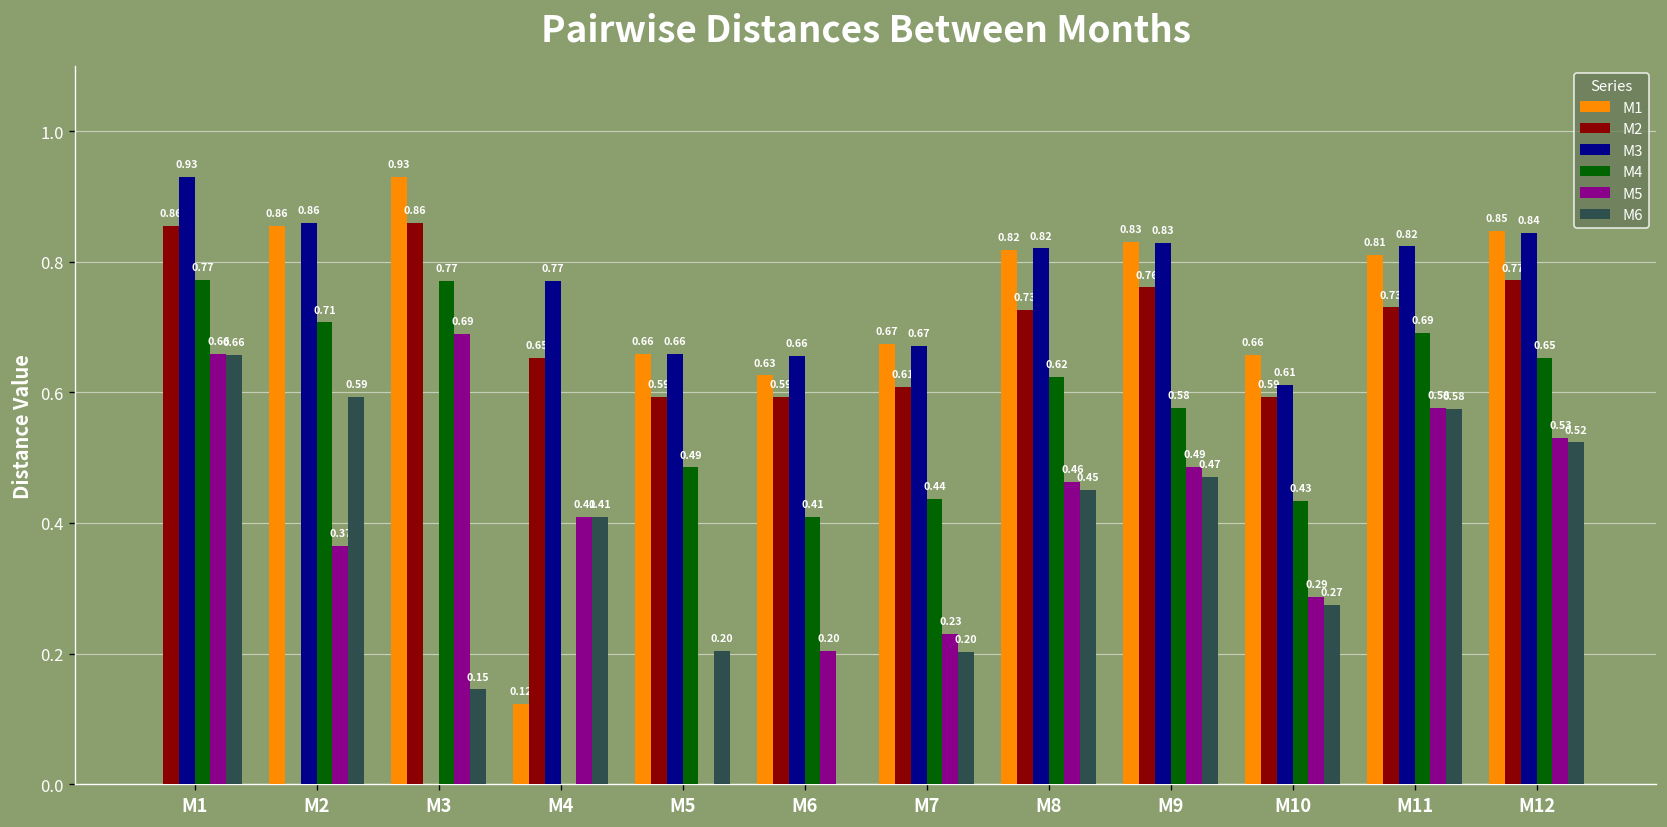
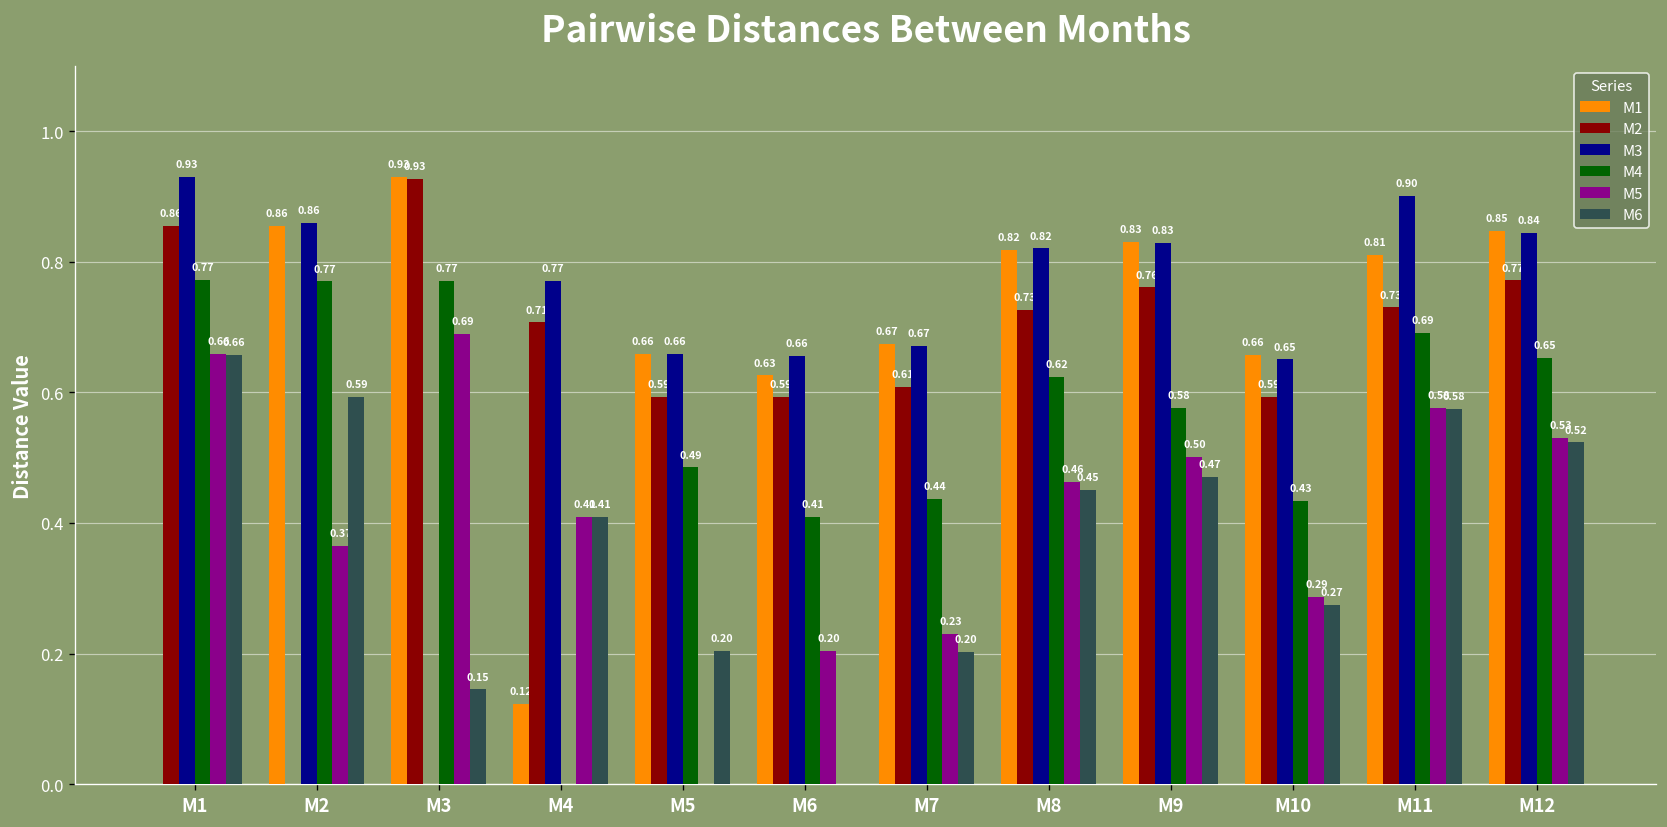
M4, M2: 0.71 -> 0.77
M2, M3: 0.86 -> 0.93
M2, M4: 0.65 -> 0.71
M5, M9: 0.49 -> 0.50
M3, M10: 0.61 -> 0.65
M3, M11: 0.82 -> 0.90
